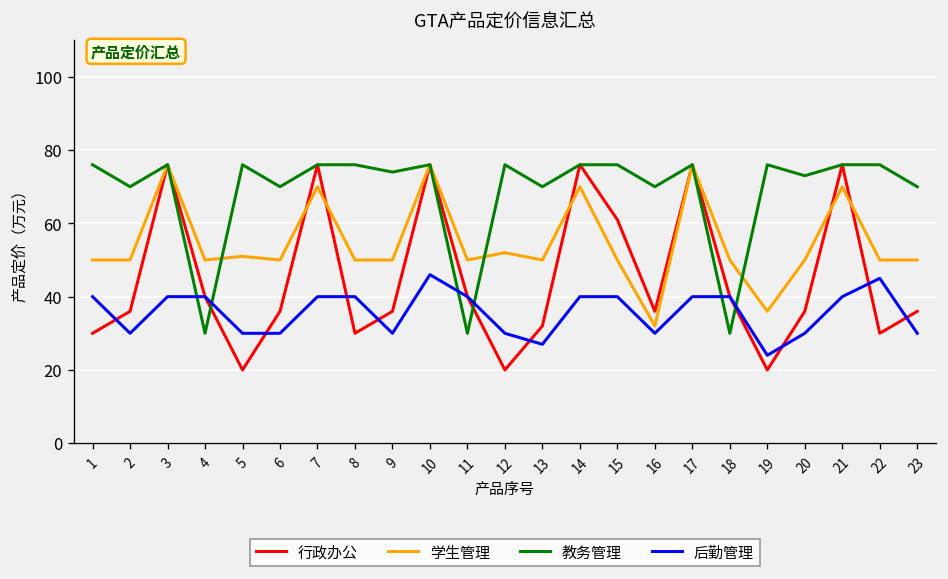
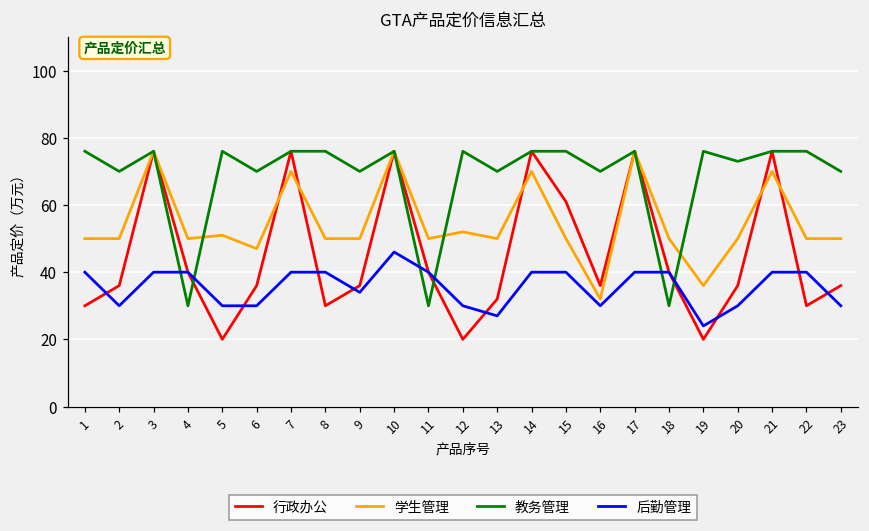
学生管理, 6: 50 -> 47
教务管理, 9: 74 -> 70
后勤管理, 9: 30 -> 34
后勤管理, 22: 45 -> 40
